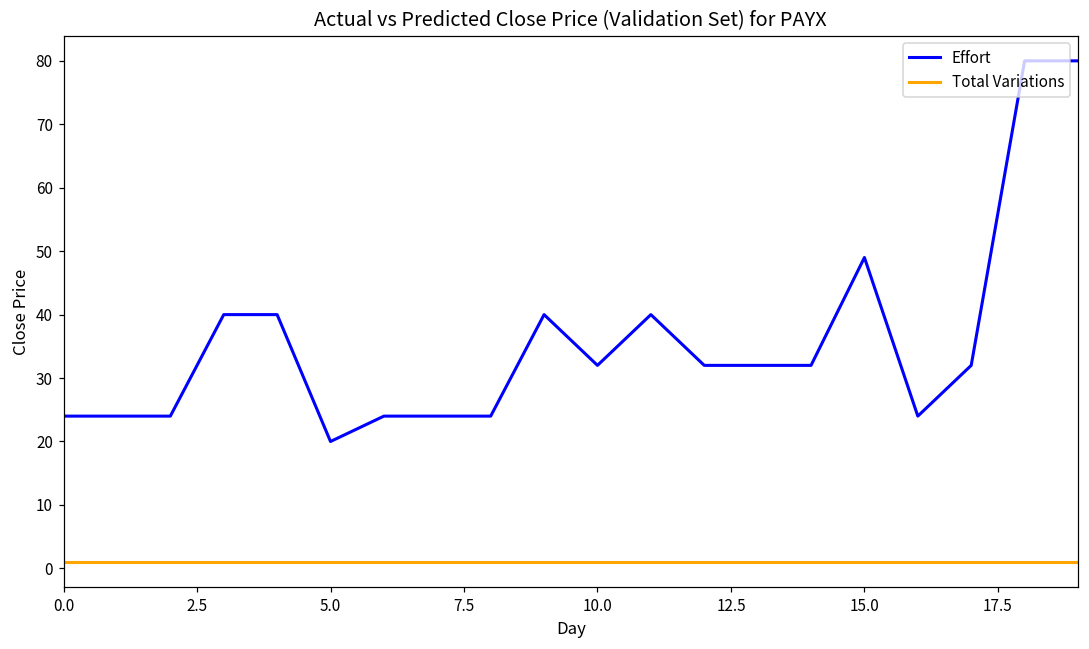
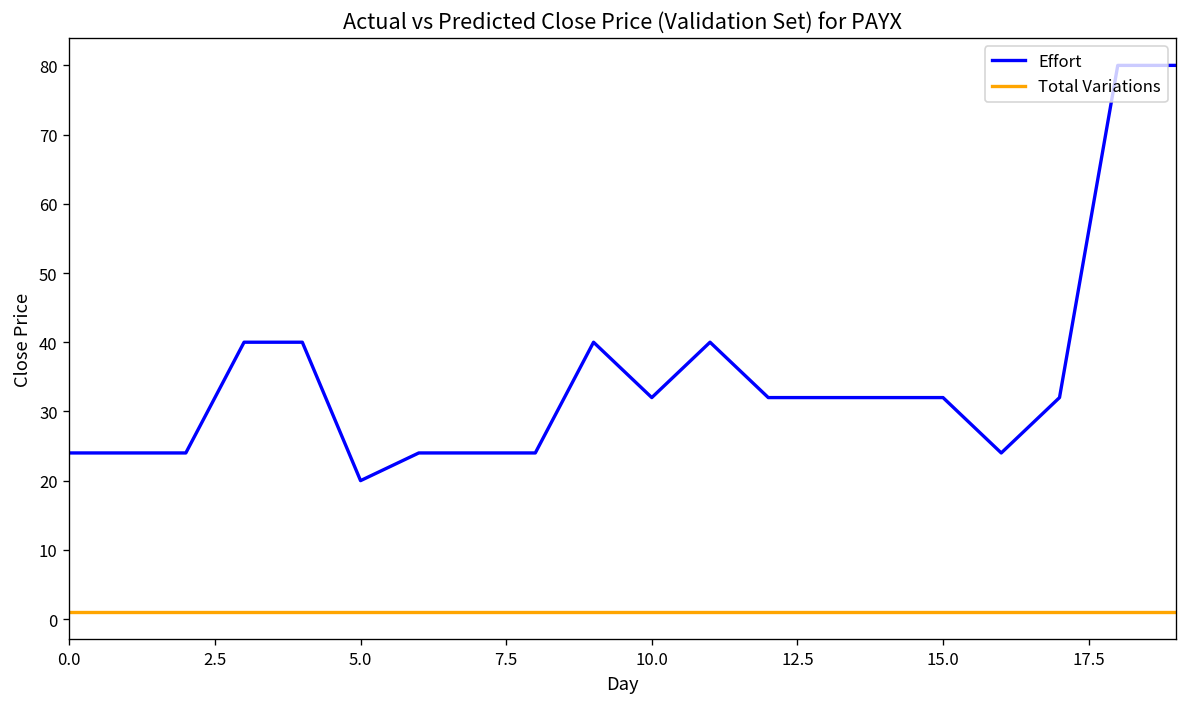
Effort, 15.0: 49 -> 32
